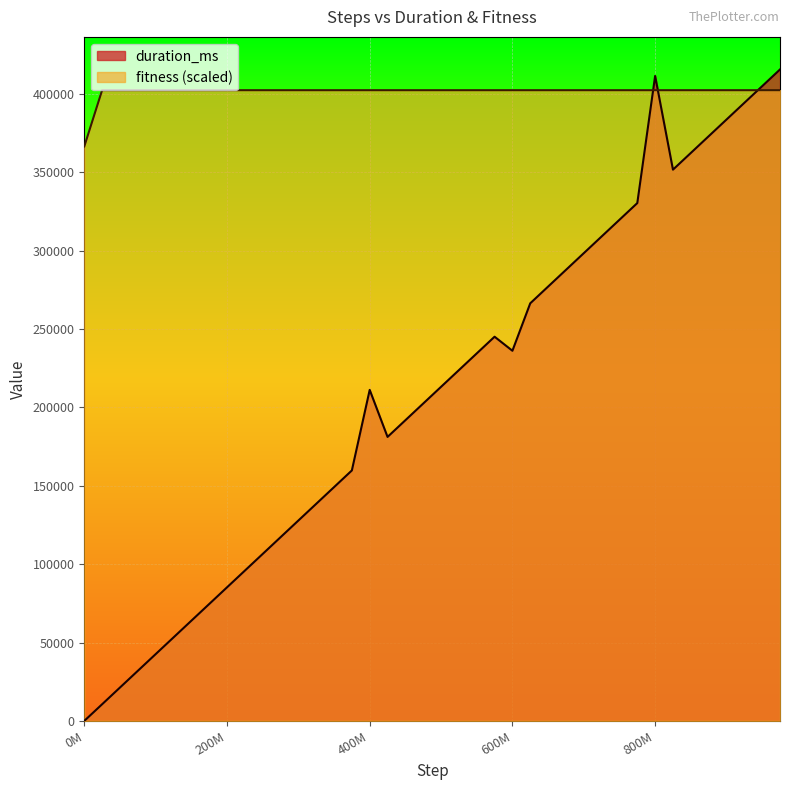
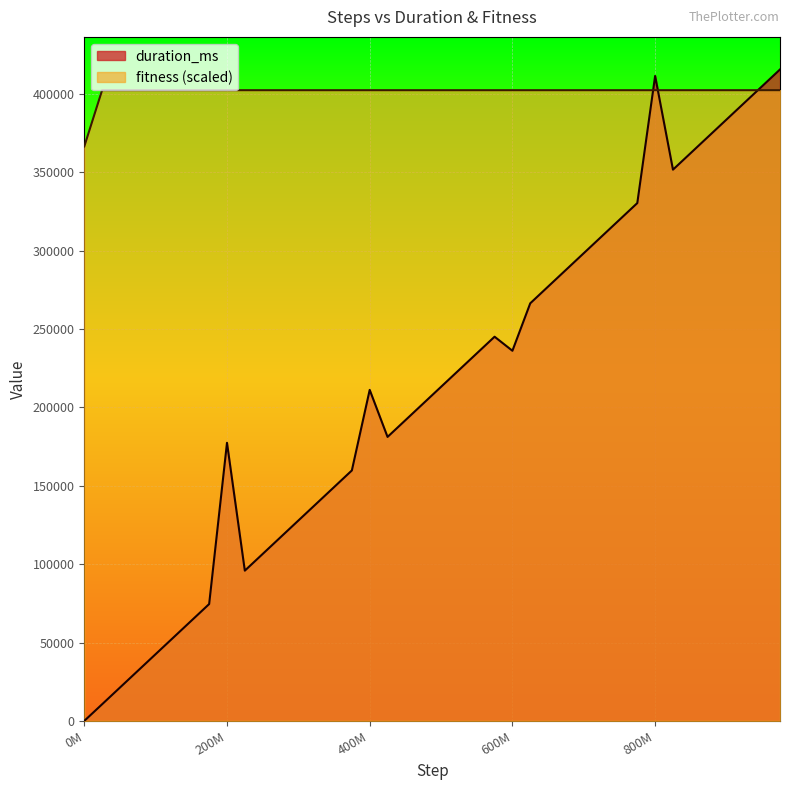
duration_ms, 200M: 85000 -> 177000
